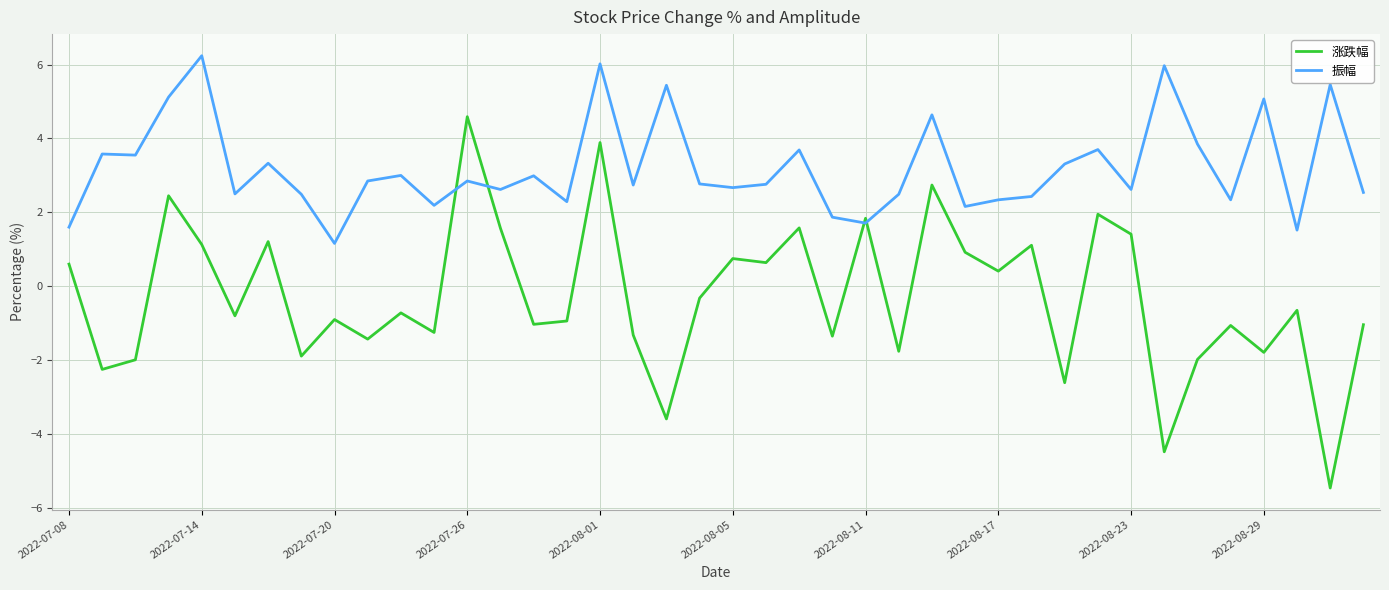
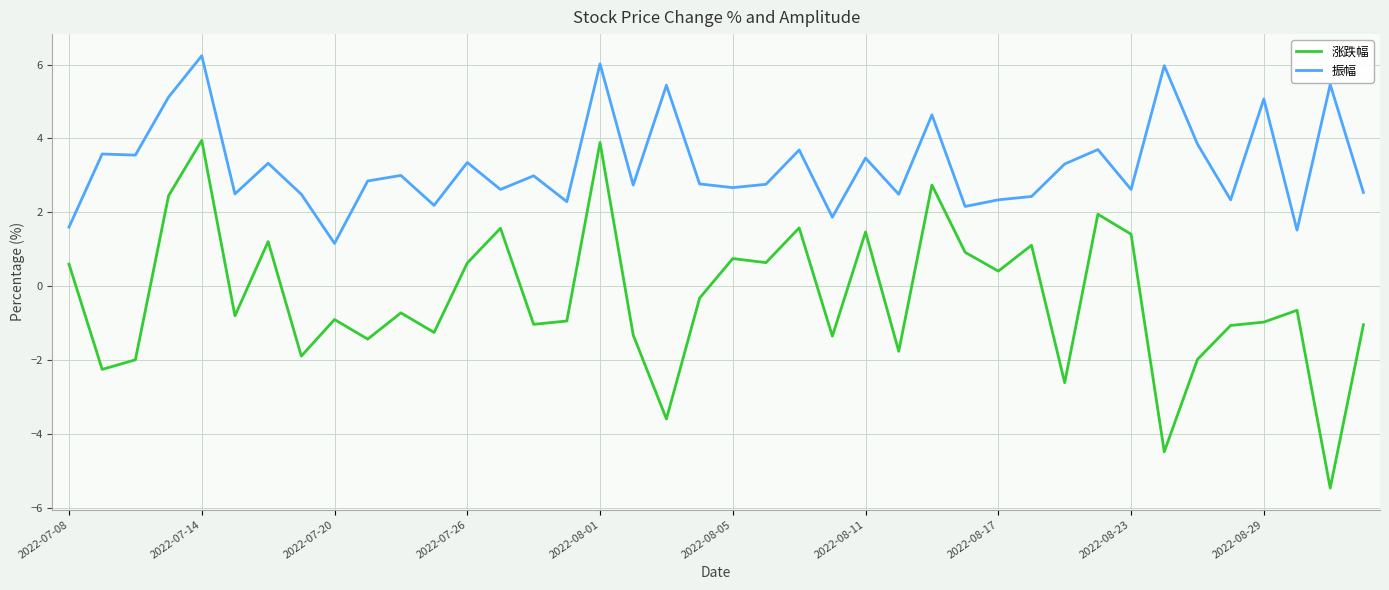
涨跌幅, 2022-07-14: 1.1 -> 4.0
涨跌幅, 2022-07-26: 4.6 -> 0.6
振幅, 2022-07-26: 2.9 -> 3.4
涨跌幅, 2022-08-11: 1.8 -> 1.5
振幅, 2022-08-11: 1.7 -> 3.5
涨跌幅, 2022-08-29: -1.8 -> -1.0
